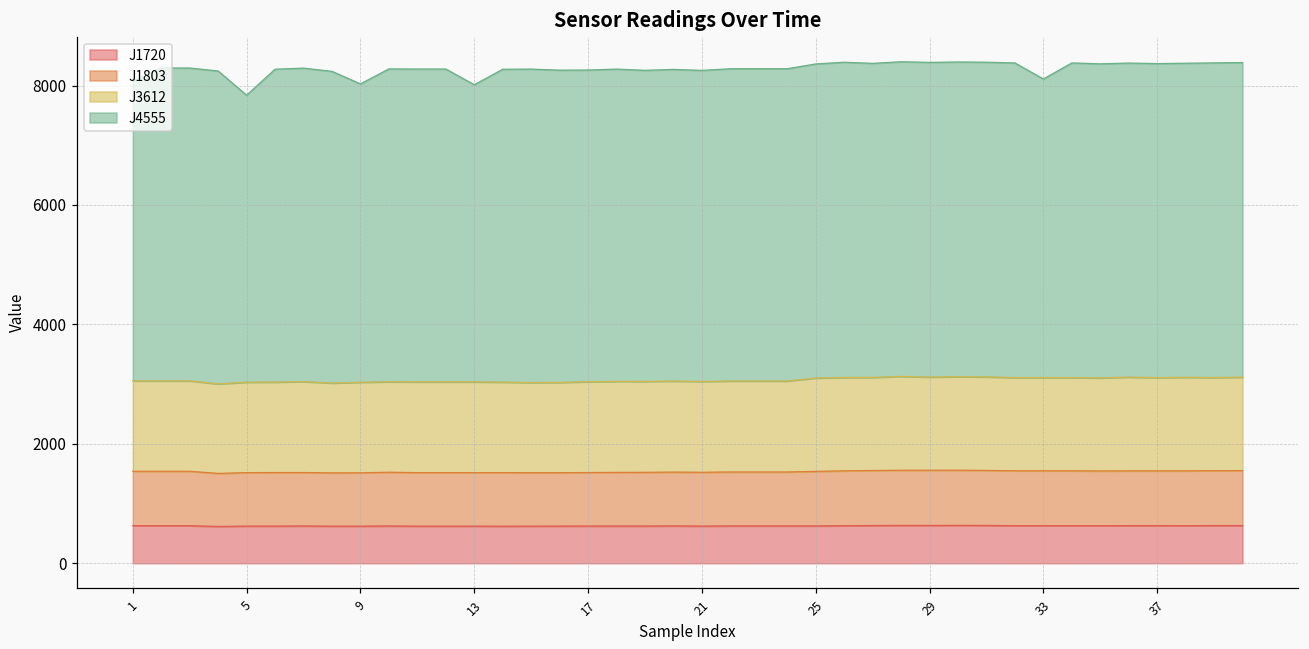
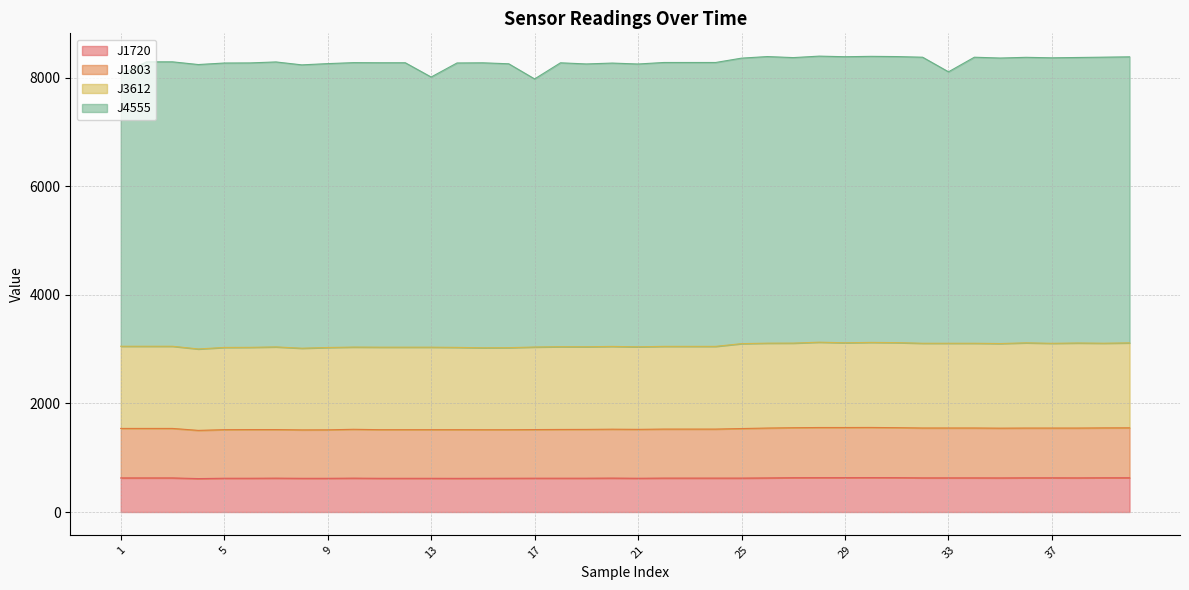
J4555, 5: 4800 -> 5200
J4555, 9: 5000 -> 5200
J4555, 17: 5200 -> 4900
